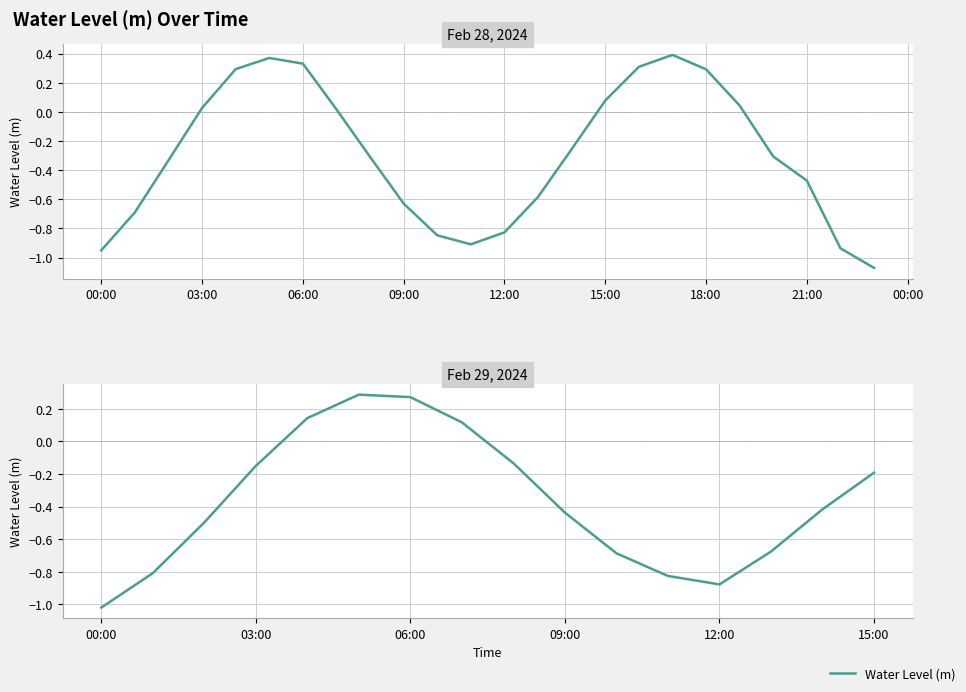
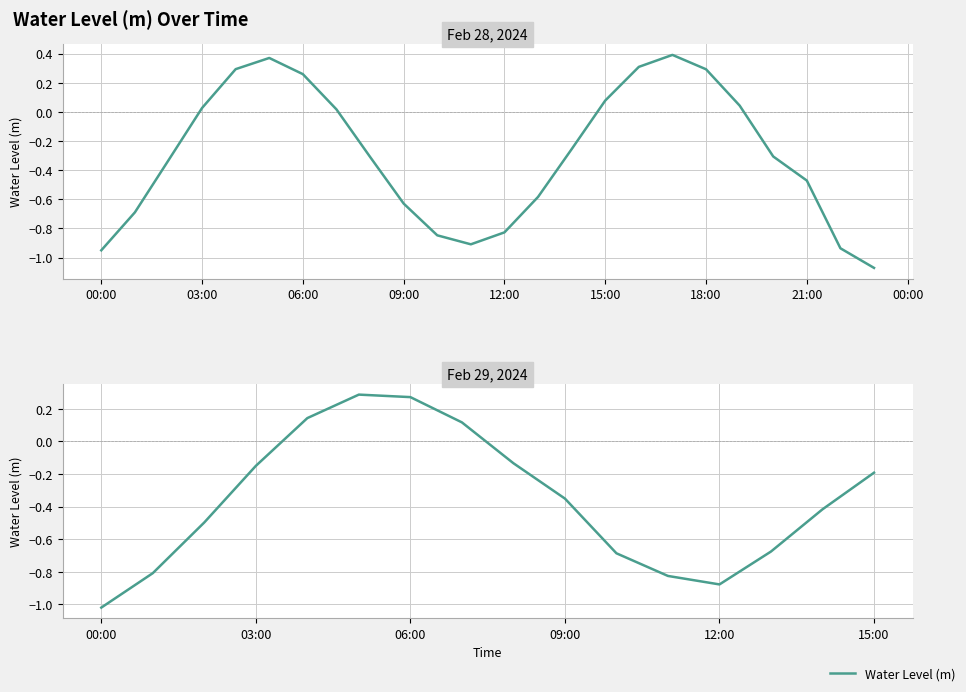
Feb 28, 2024, 06:00: 0.33 -> 0.26
Feb 29, 2024, 09:00: -0.44 -> -0.35
